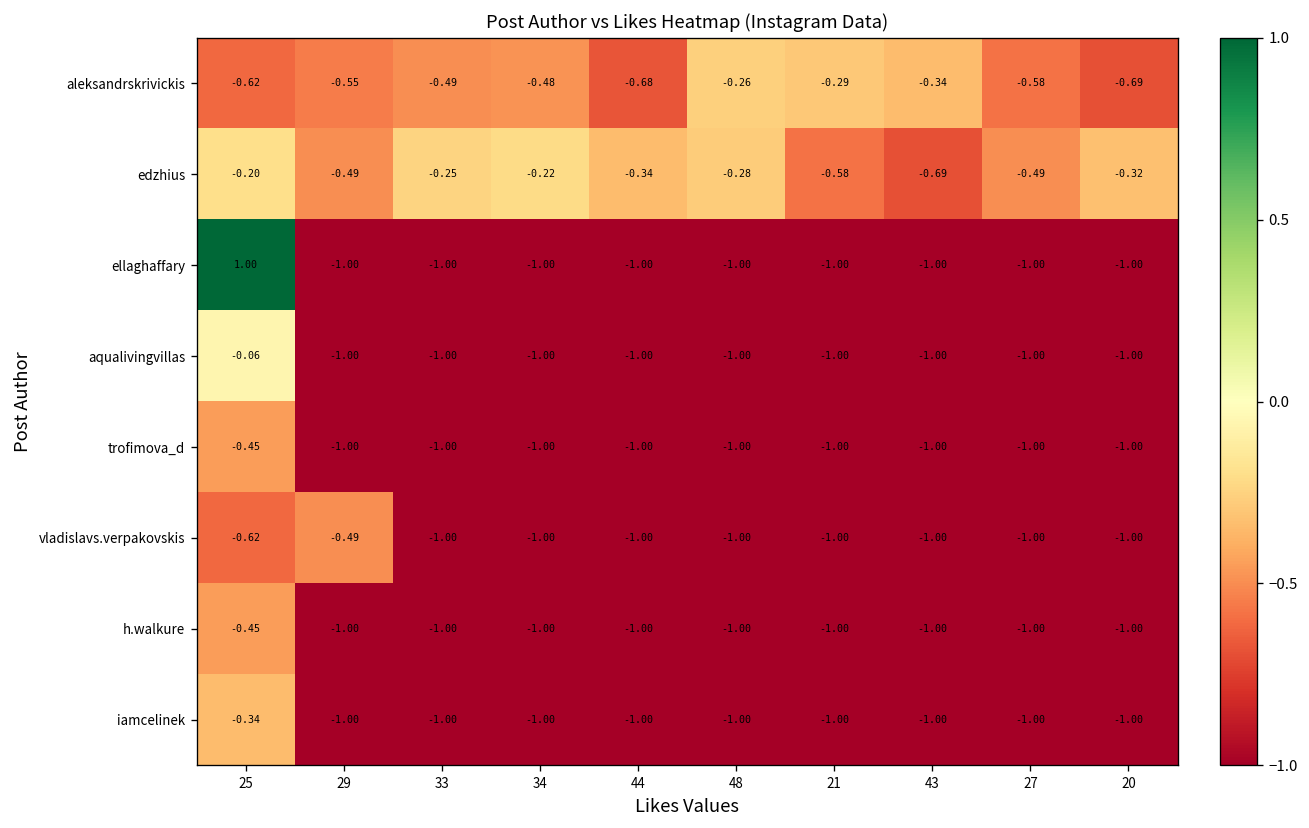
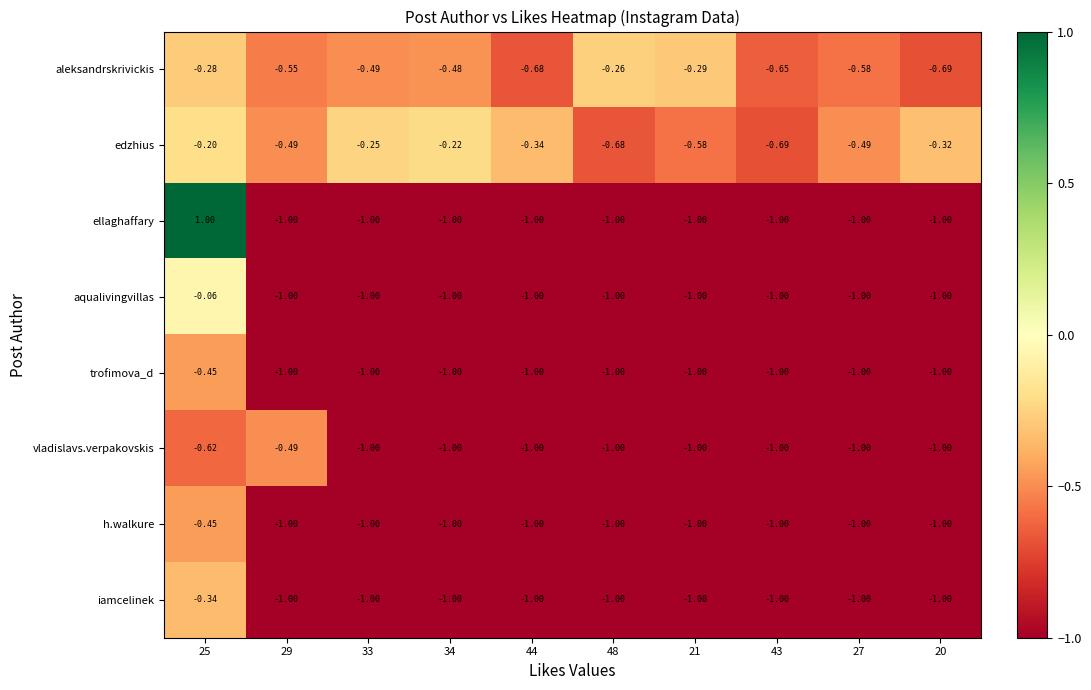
aleksandrskrivickis, 25: -0.62 -> -0.28
aleksandrskrivickis, 43: -0.34 -> -0.65
edzhius, 48: -0.28 -> -0.68
